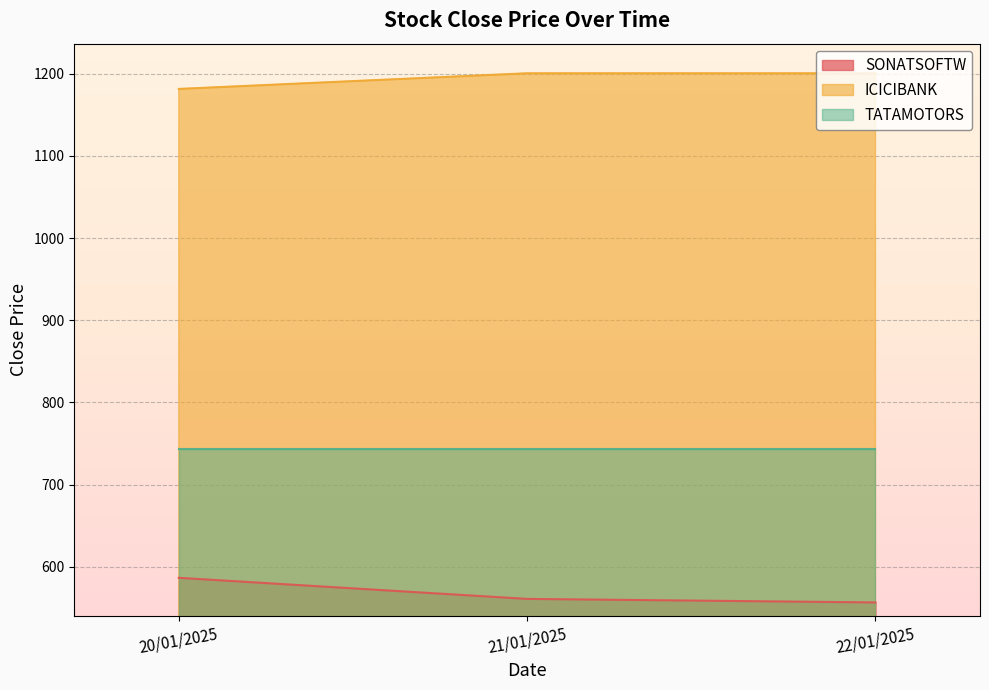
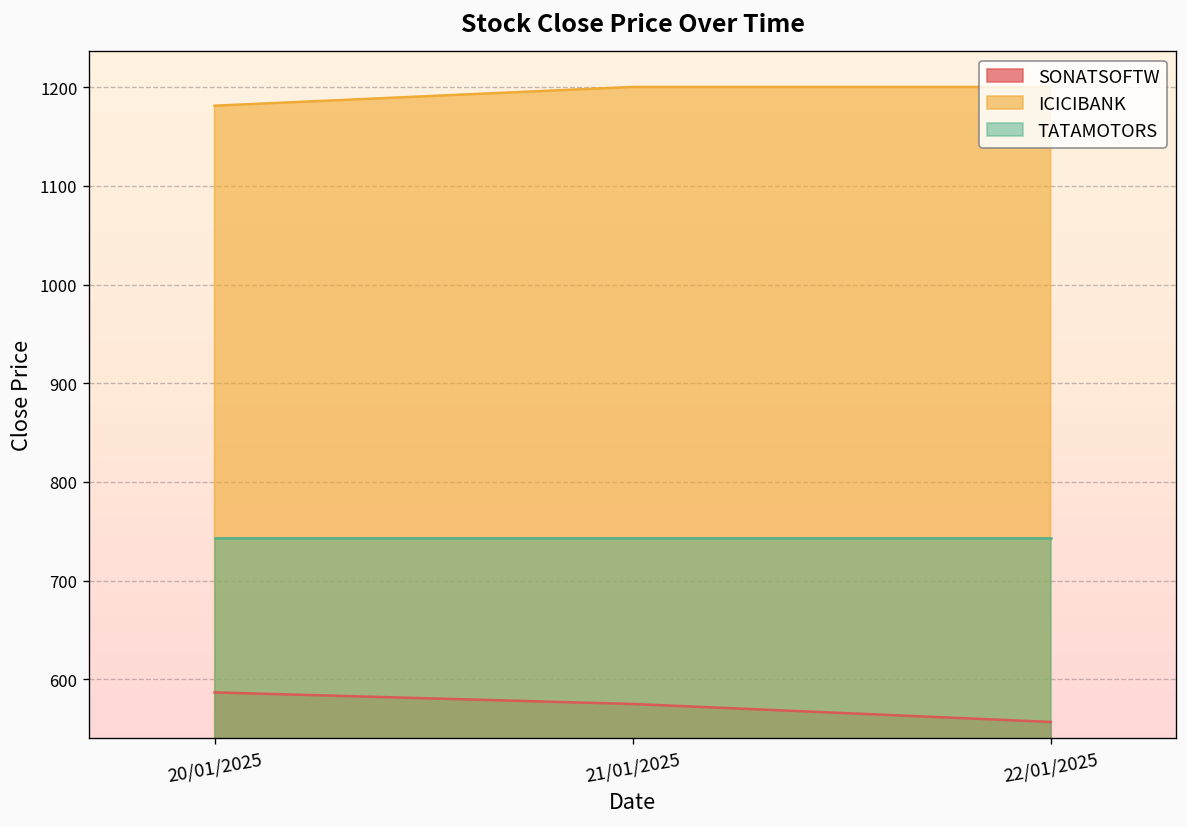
SONATSOFTW, 21/01/2025: 560 -> 570
